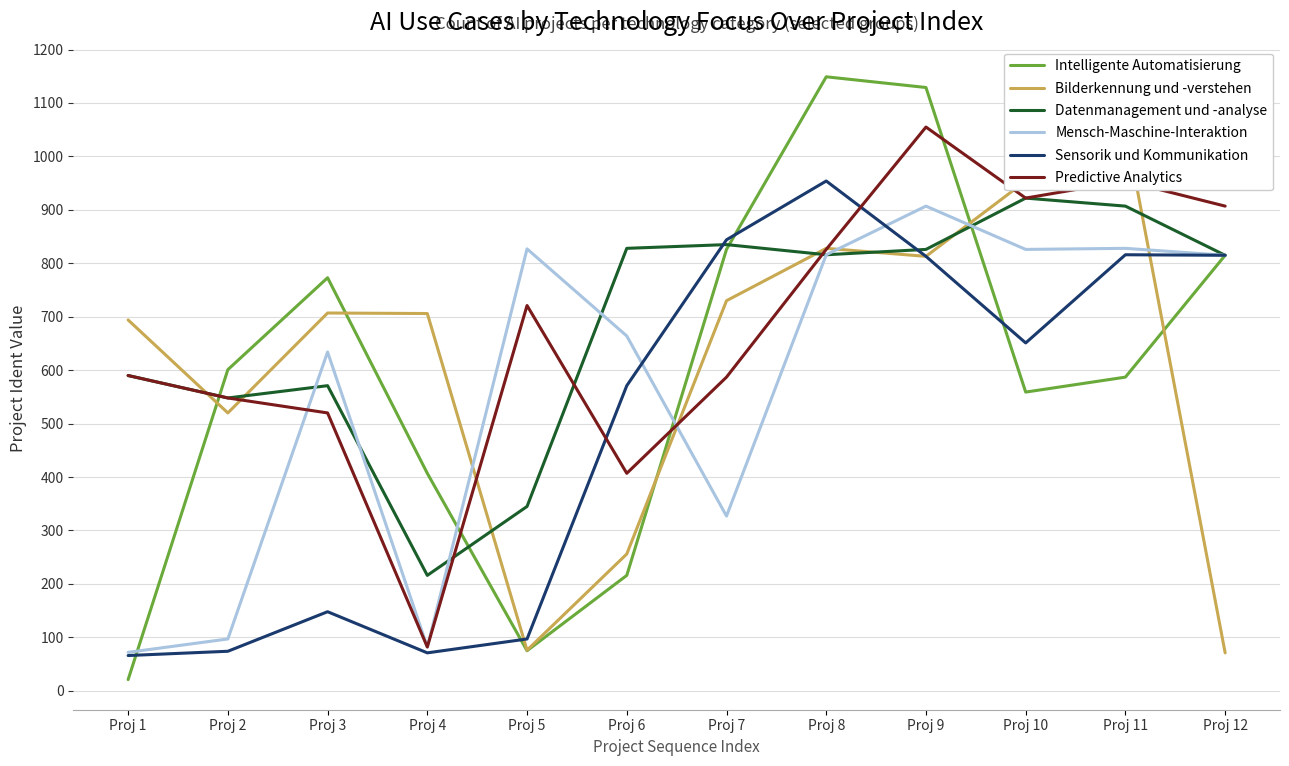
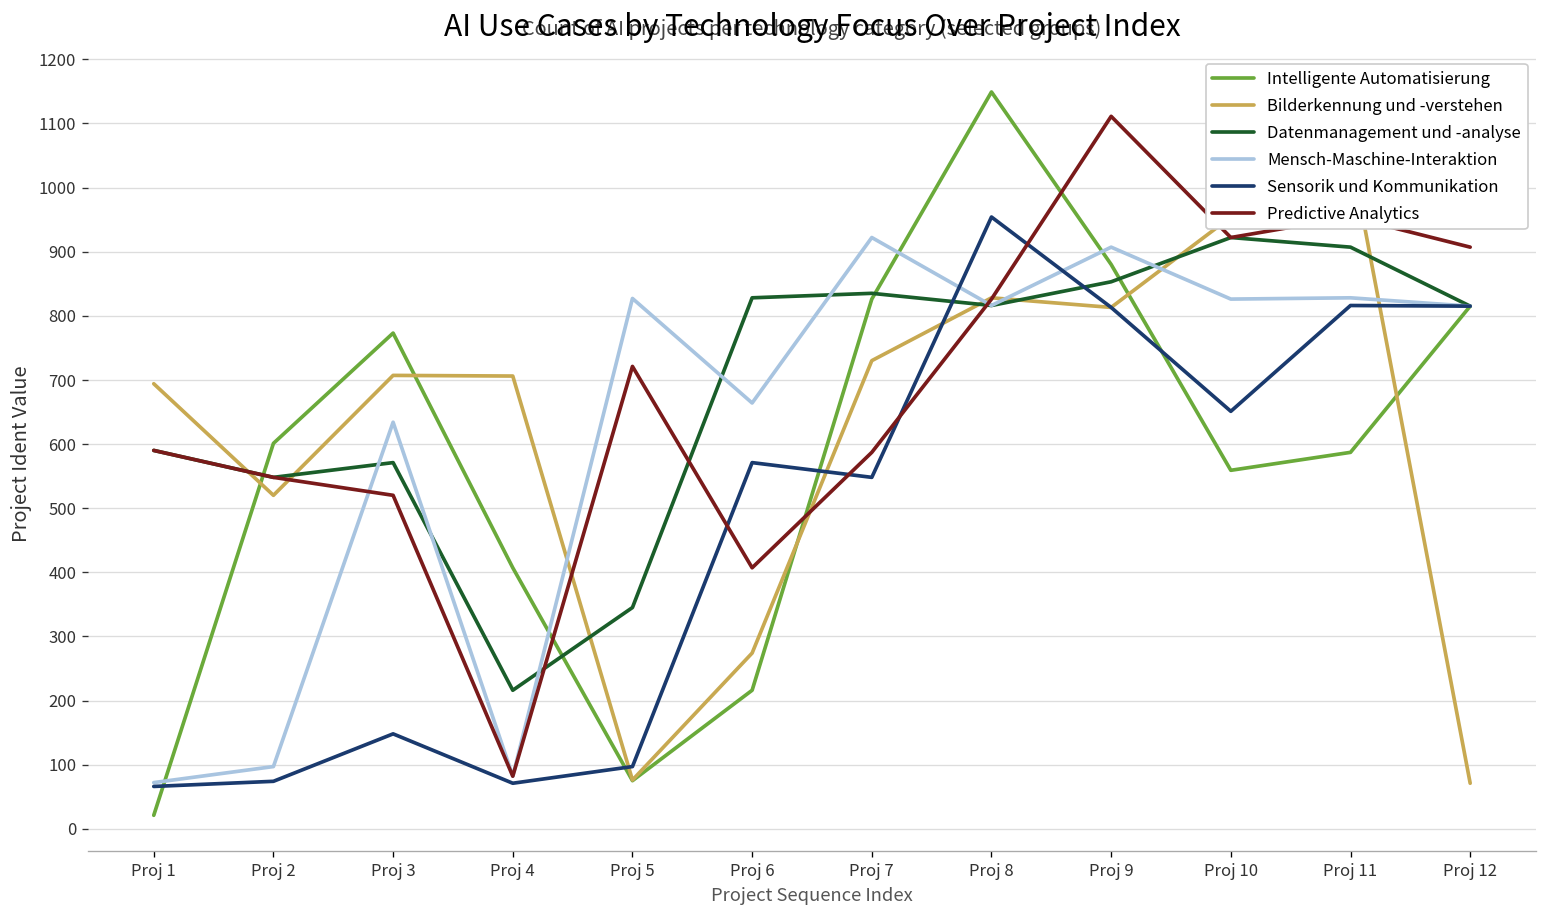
Bilderkennung und -verstehen, Proj 6: 260 -> 270
Mensch-Maschine-Interaktion, Proj 7: 330 -> 920
Sensorik und Kommunikation, Proj 7: 840 -> 550
Intelligente Automatisierung, Proj 9: 1130 -> 880
Datenmanagement und -analyse, Proj 9: 830 -> 850
Predictive Analytics, Proj 9: 1060 -> 1110
